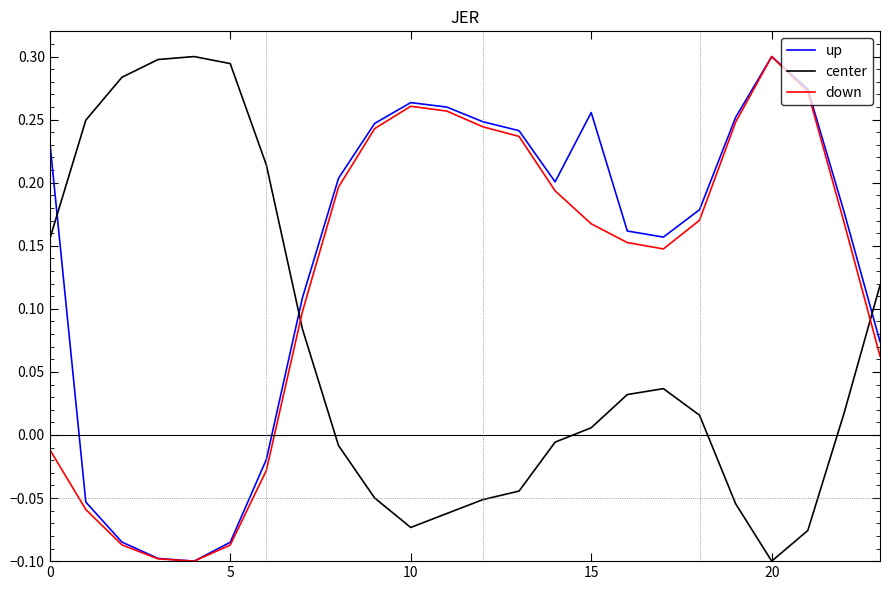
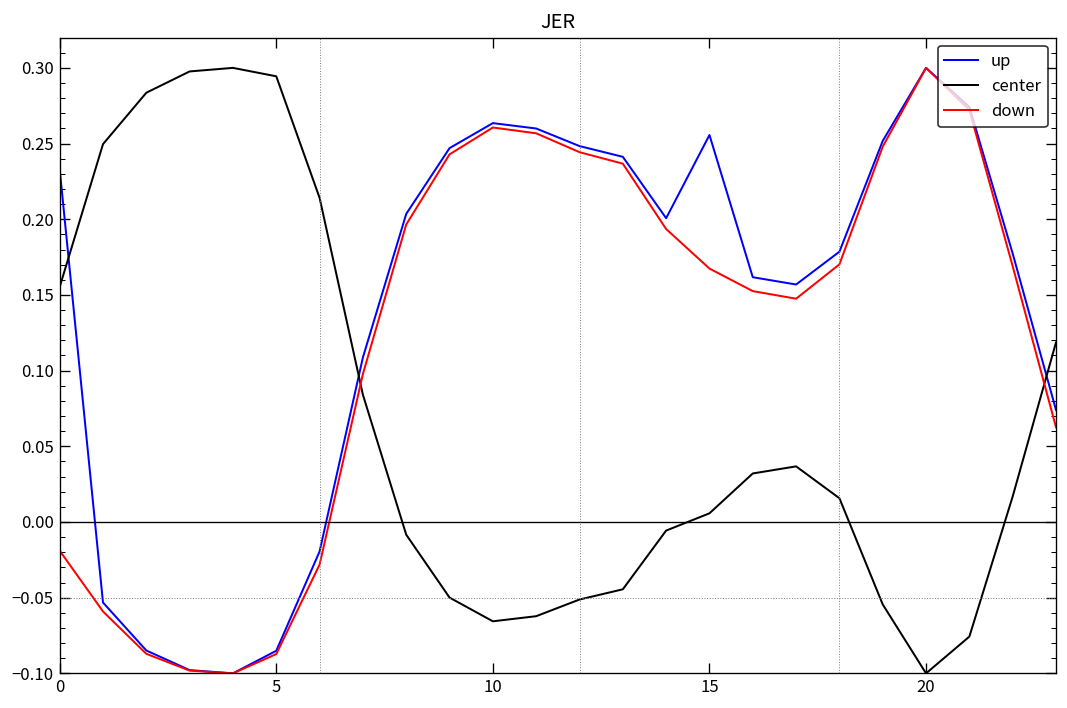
down, 0: -0.011 -> -0.019
center, 10: -0.073 -> -0.066
